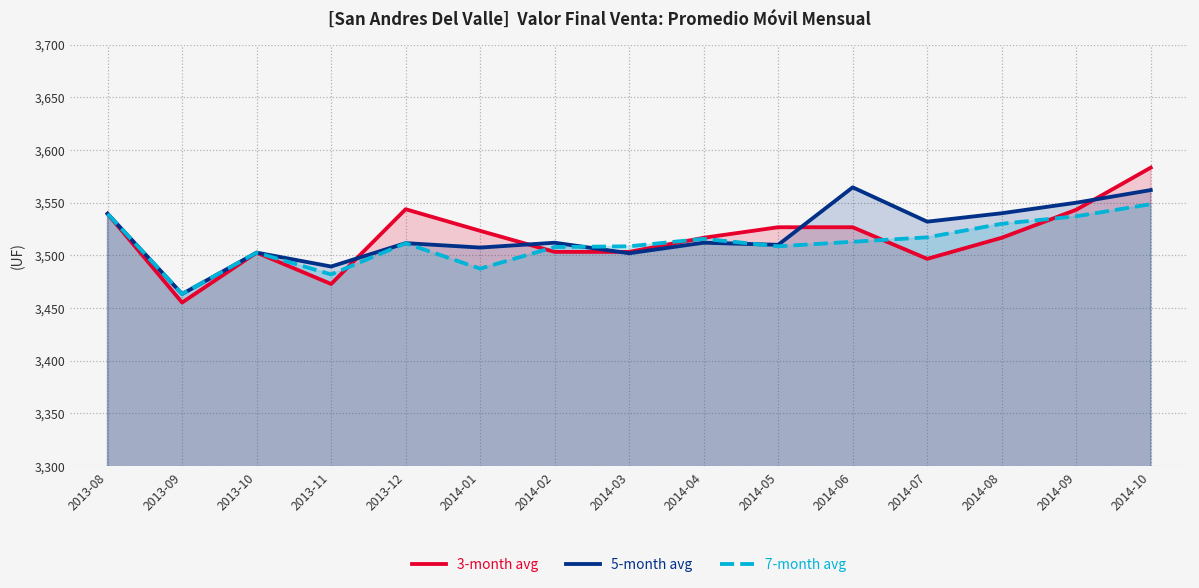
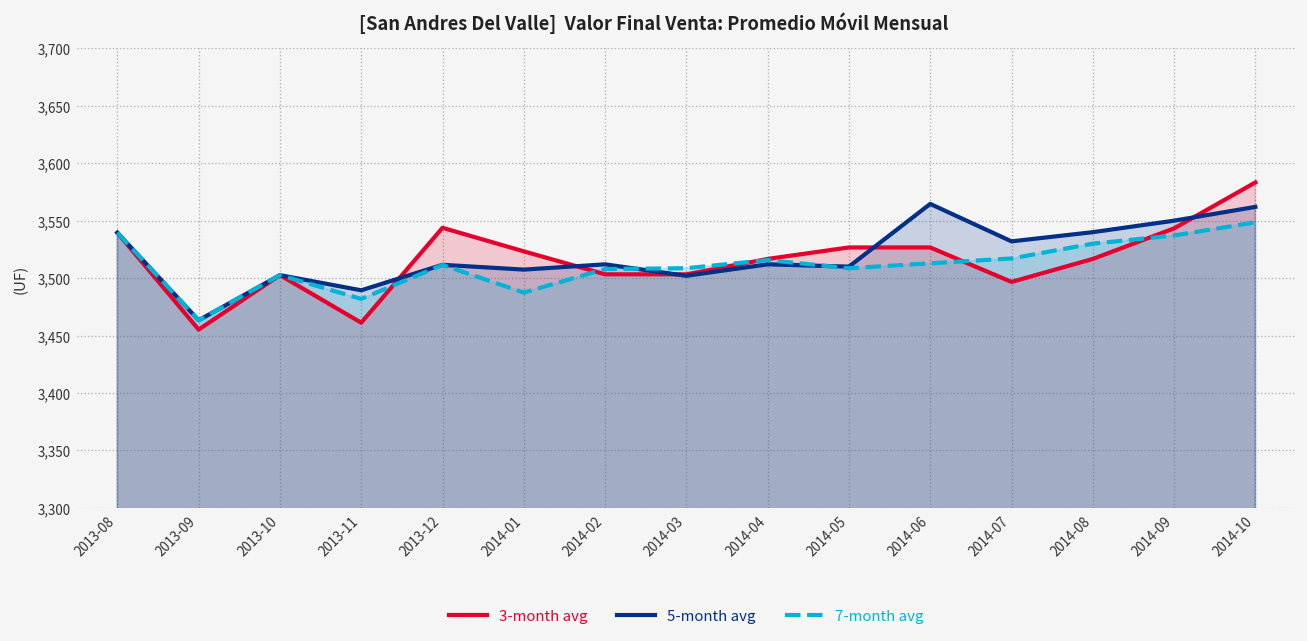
3-month avg, 2013-11: 3,470 -> 3,460
